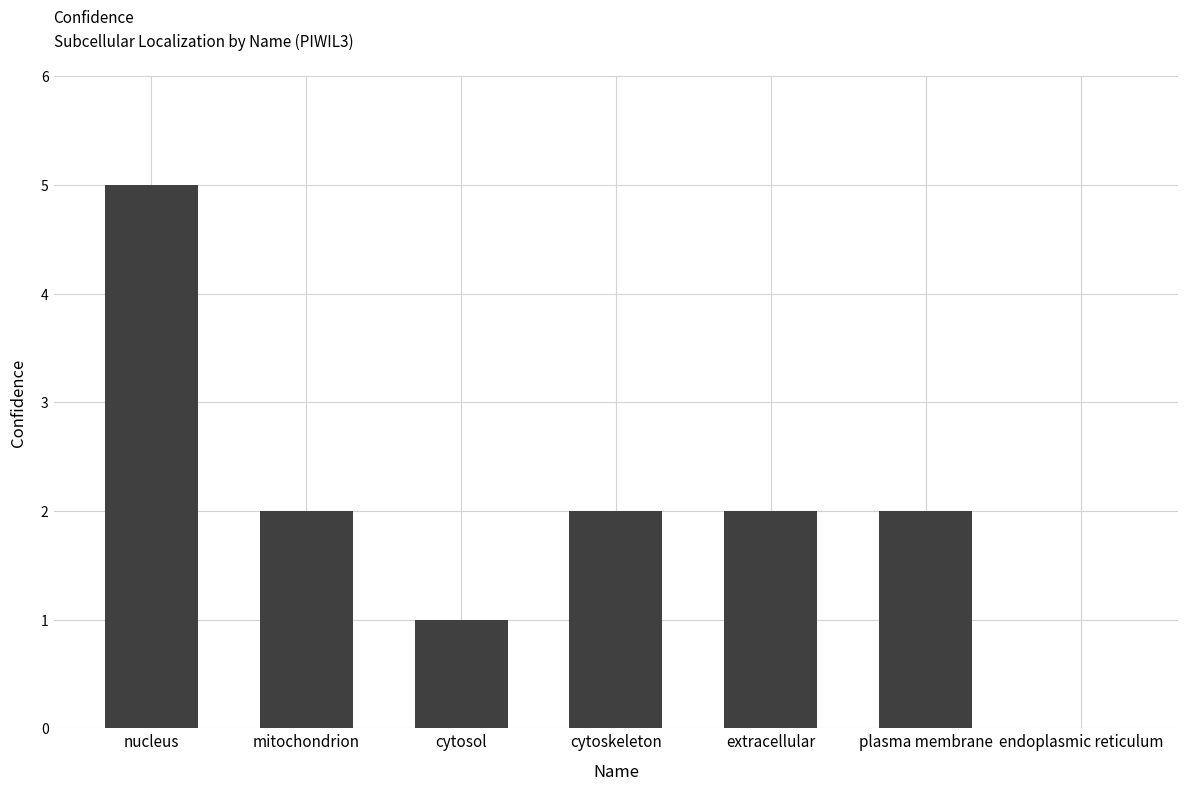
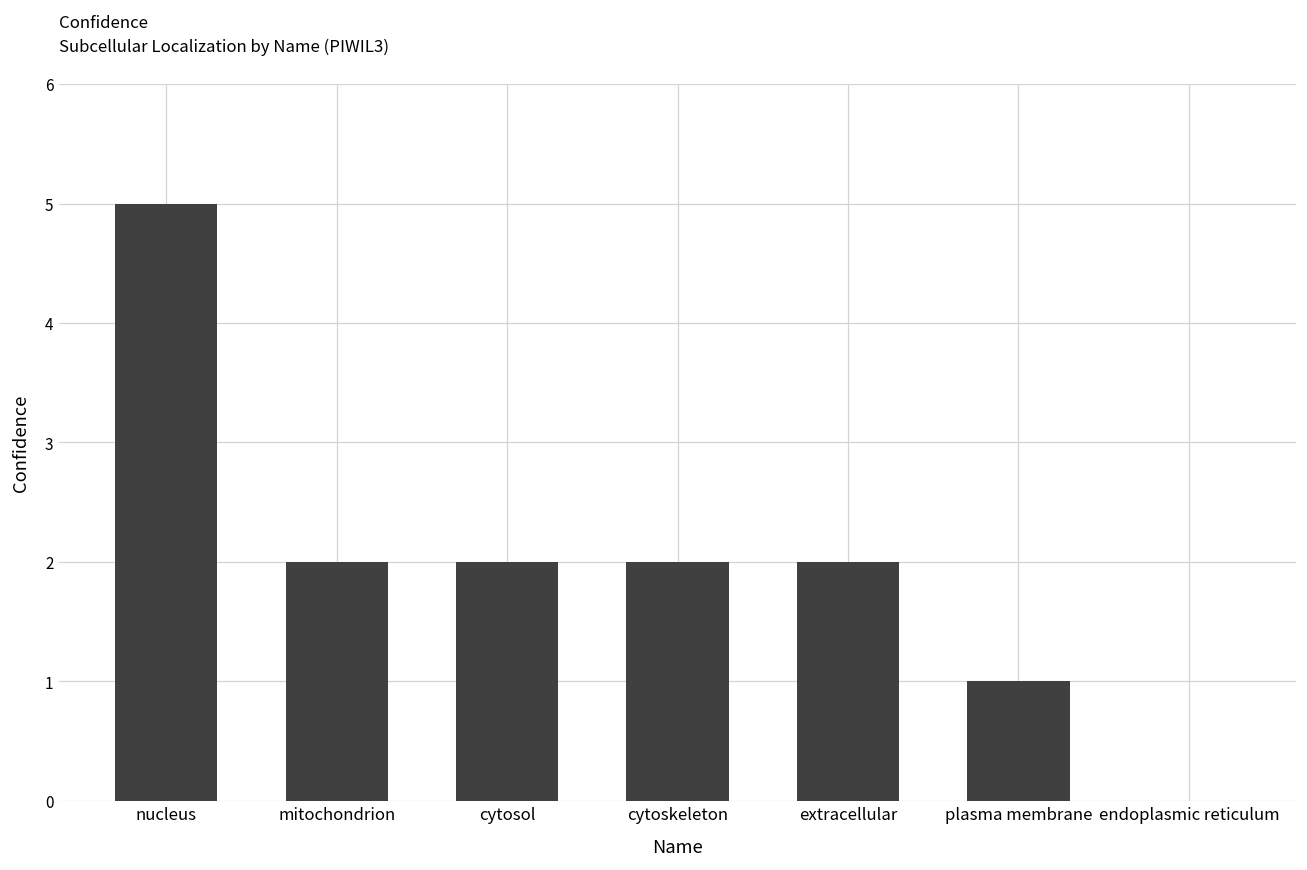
cytosol: 1 -> 2
plasma membrane: 2 -> 1
